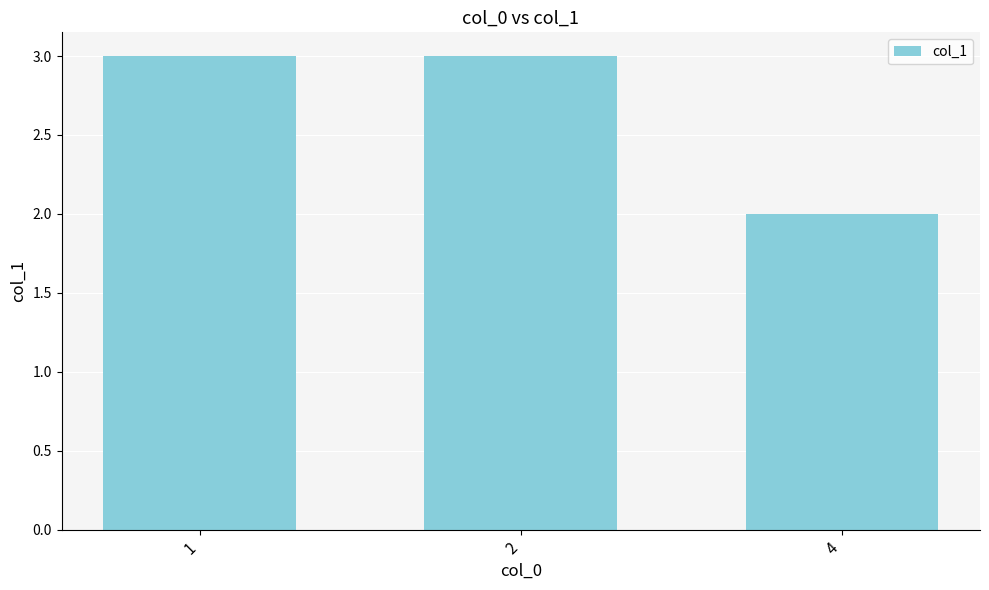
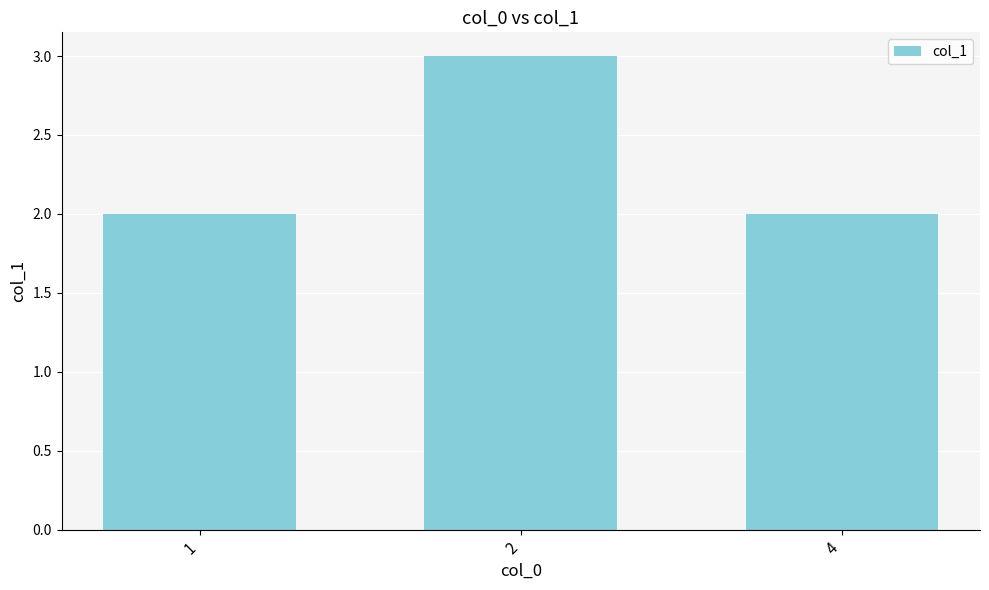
1: 3 -> 2
